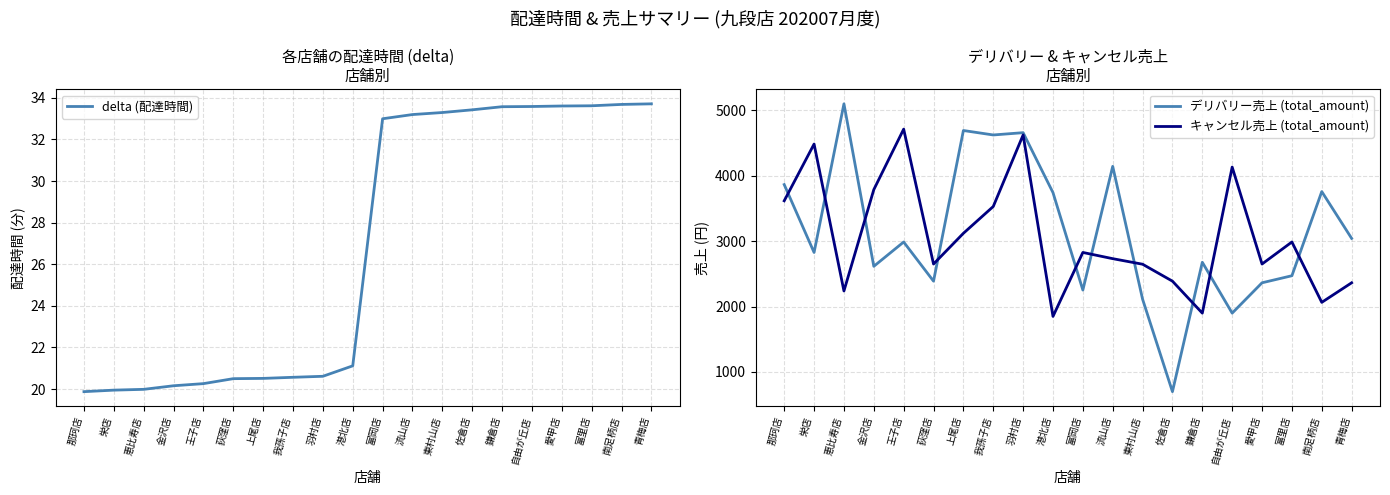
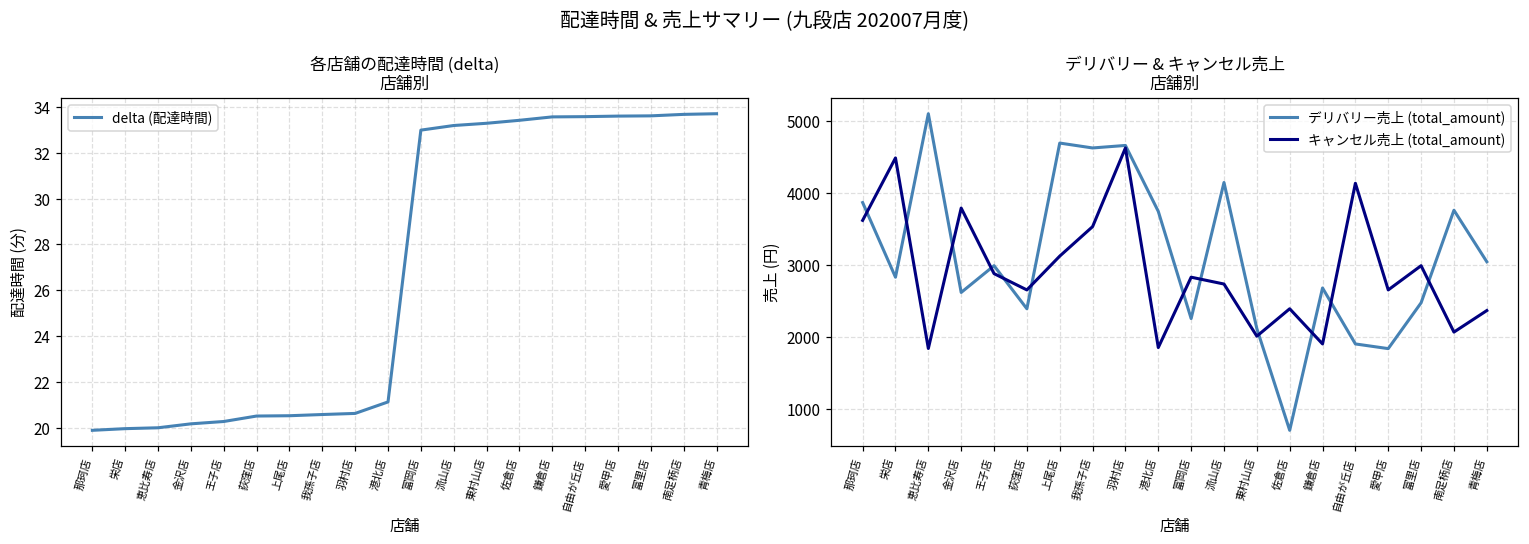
デリバリー & キャンセル売上 店舗別, キャンセル売上 (total_amount), 恵比寿店: 2200 -> 1800
デリバリー & キャンセル売上 店舗別, キャンセル売上 (total_amount), 王子店: 4700 -> 2900
デリバリー & キャンセル売上 店舗別, キャンセル売上 (total_amount), 東村山店: 2600 -> 2000
デリバリー & キャンセル売上 店舗別, デリバリー売上 (total_amount), 愛甲店: 2400 -> 1800
